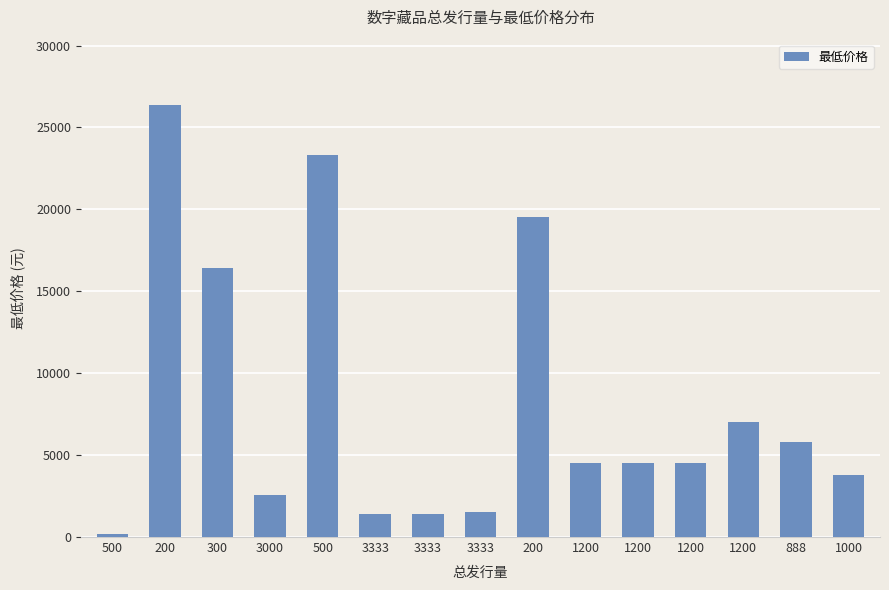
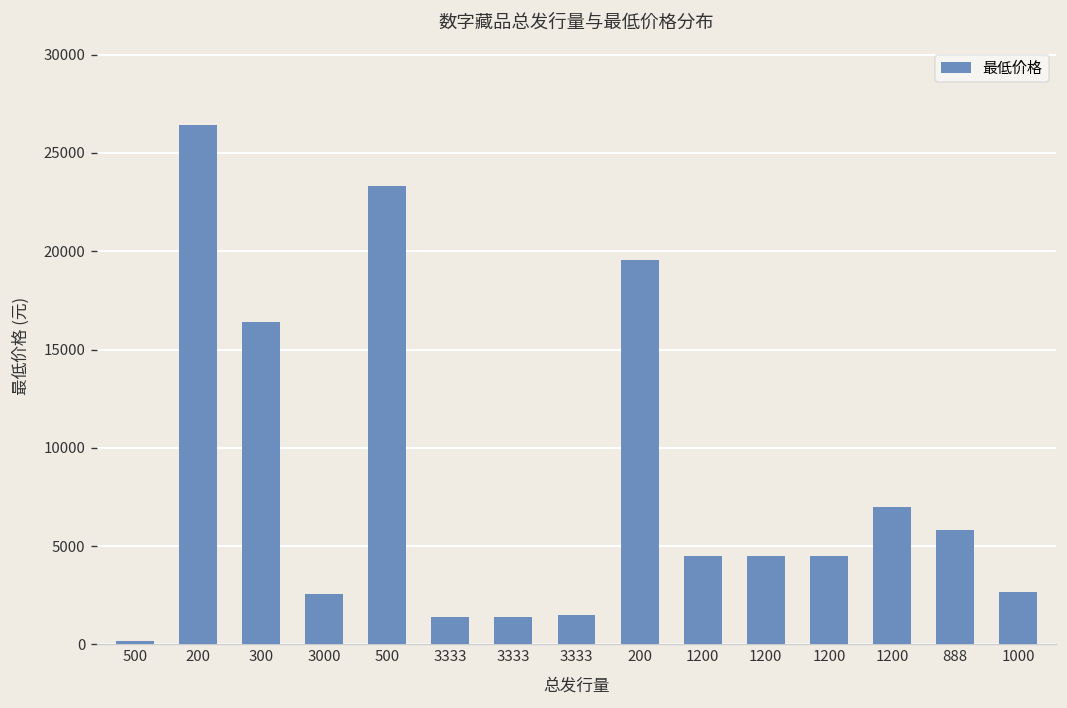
1000: 3800 -> 2700
